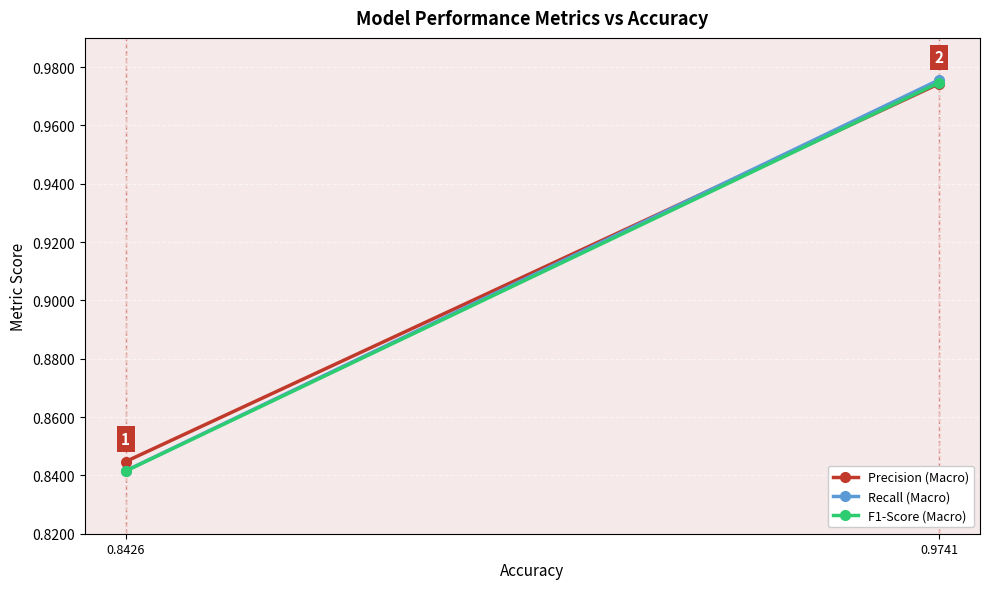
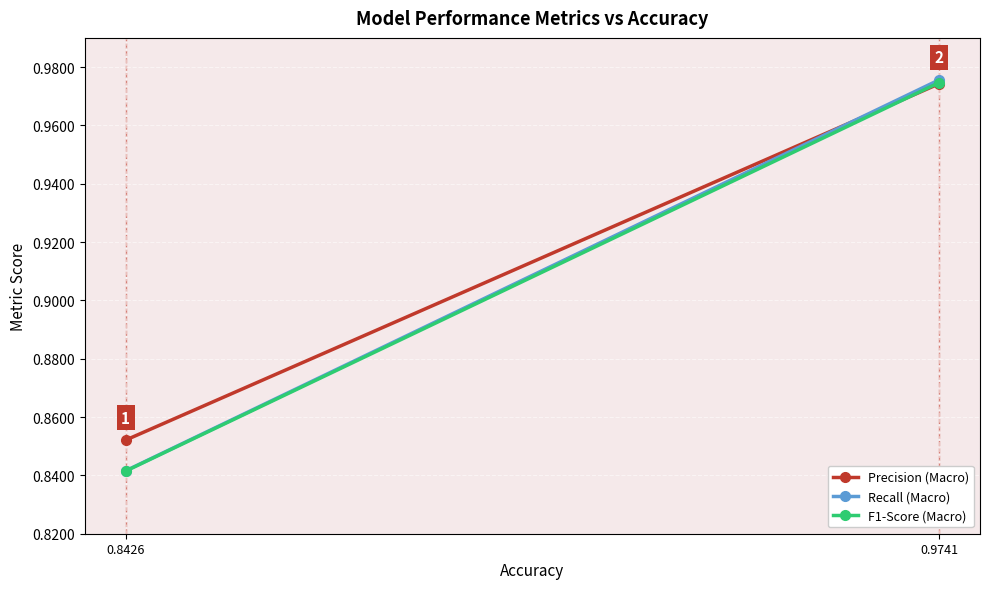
Precision (Macro), 0.8426: 0.845 -> 0.852
